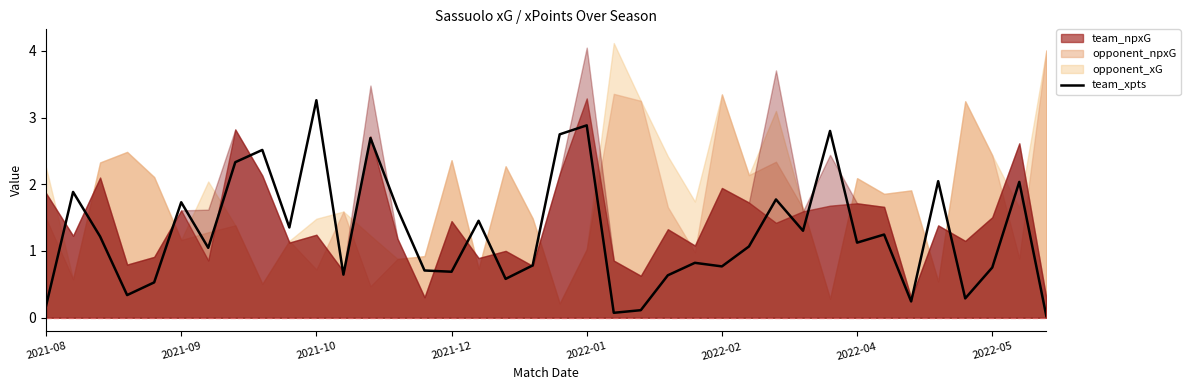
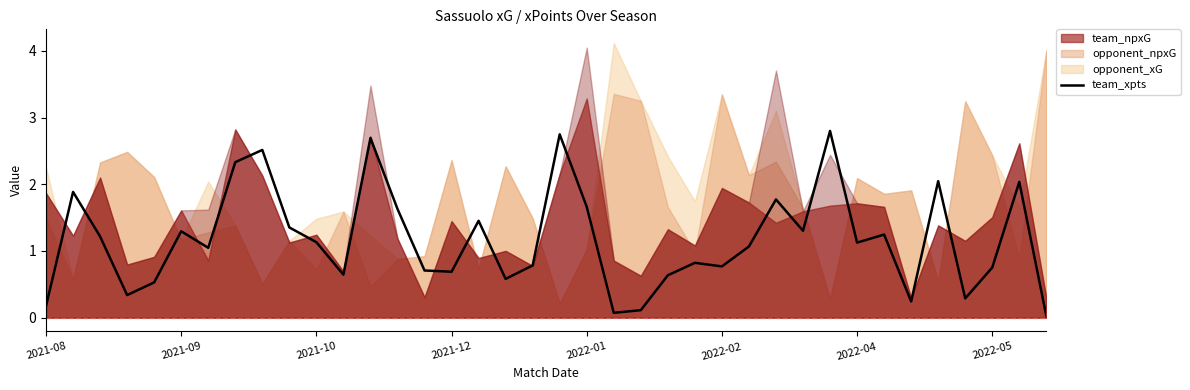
team_xpts, 2021-09: 1.7 -> 1.3
team_xpts, 2021-10: 3.3 -> 1.1
team_xpts, 2022-01: 2.9 -> 1.7
